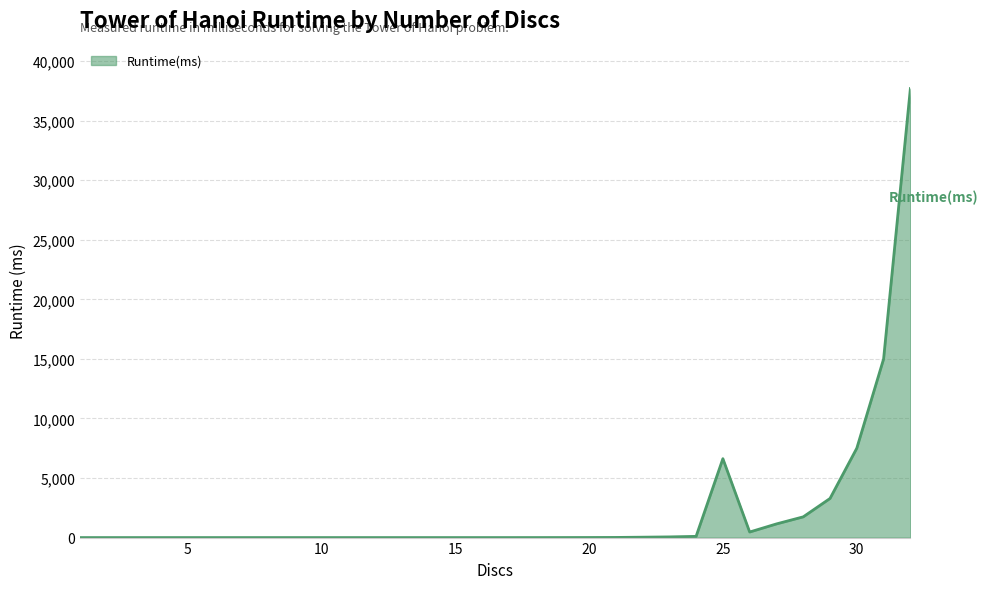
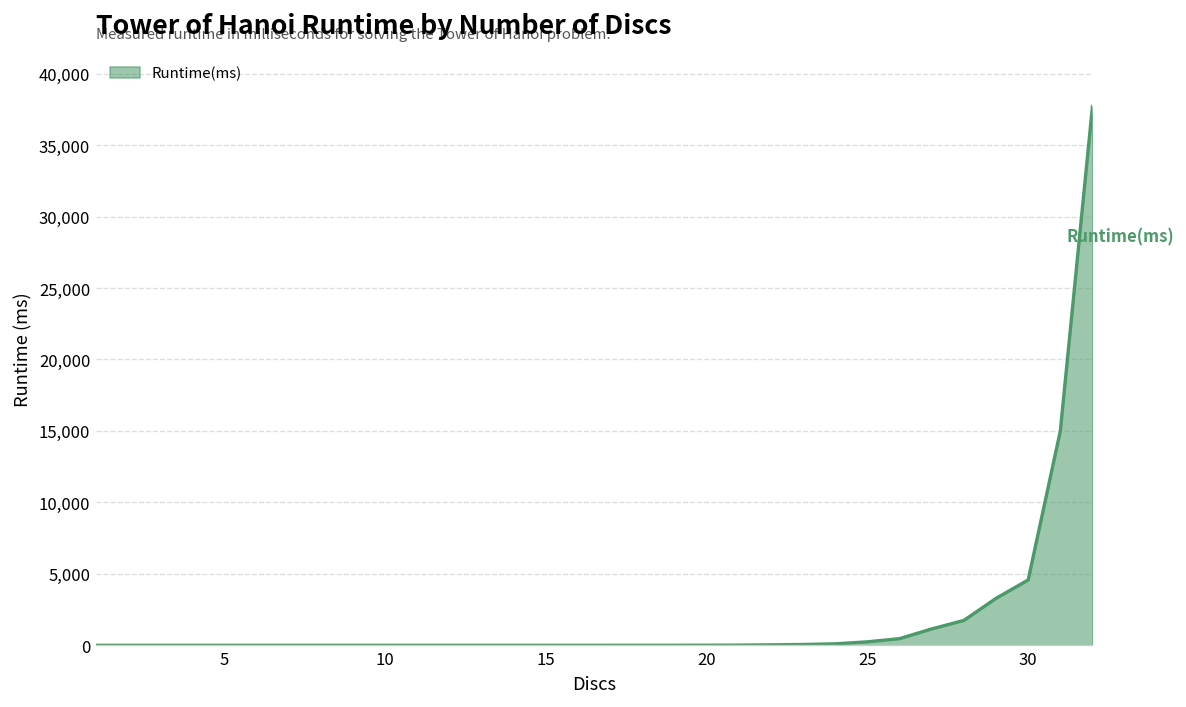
25: 6,600 -> 200
30: 7,500 -> 4,600
